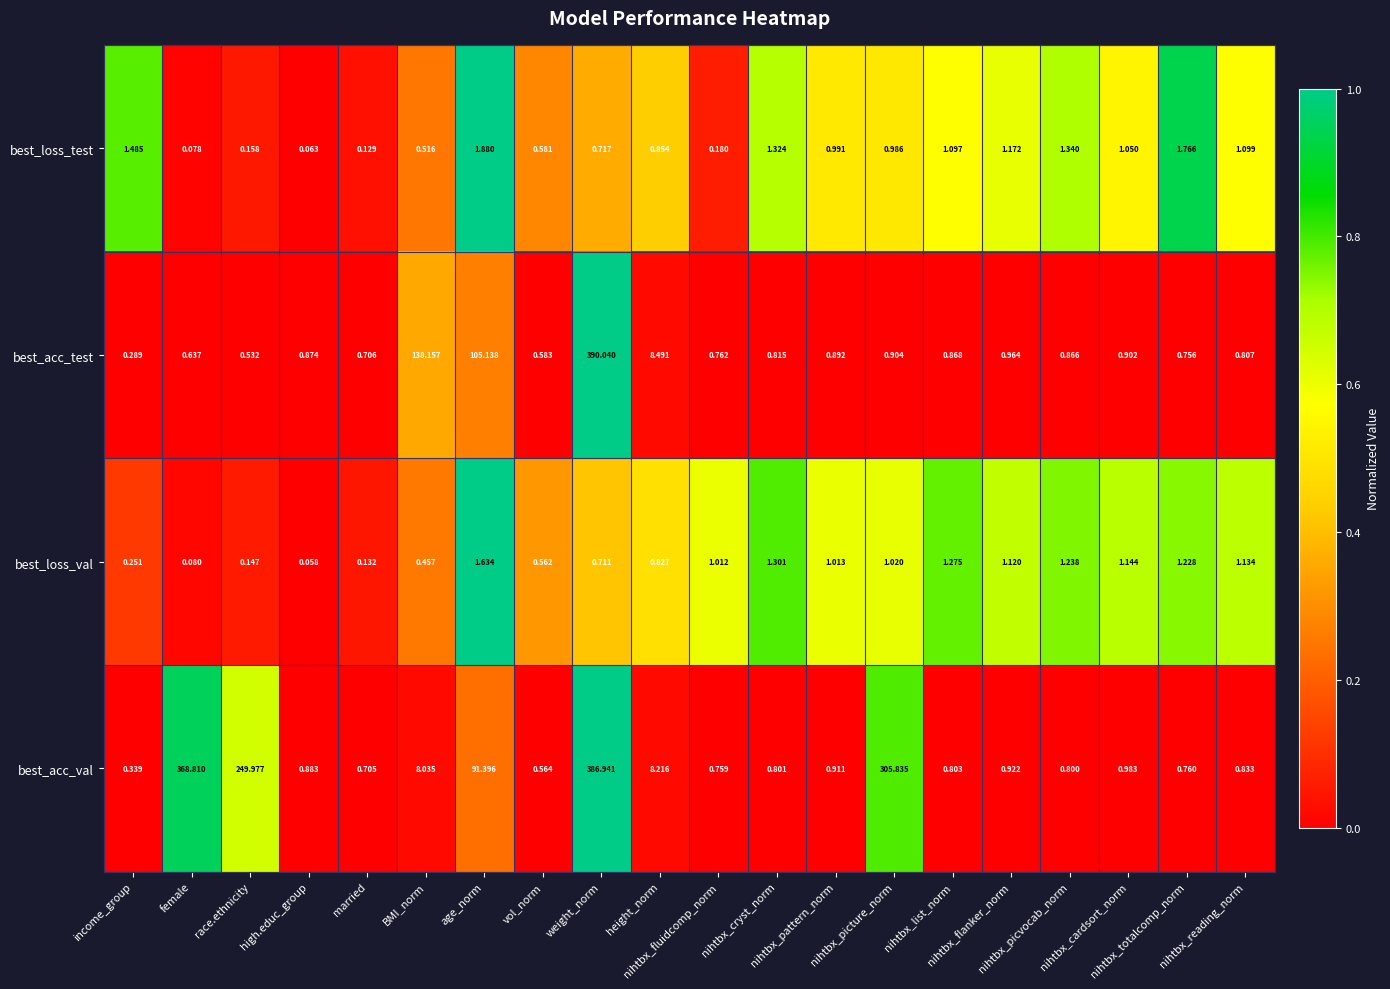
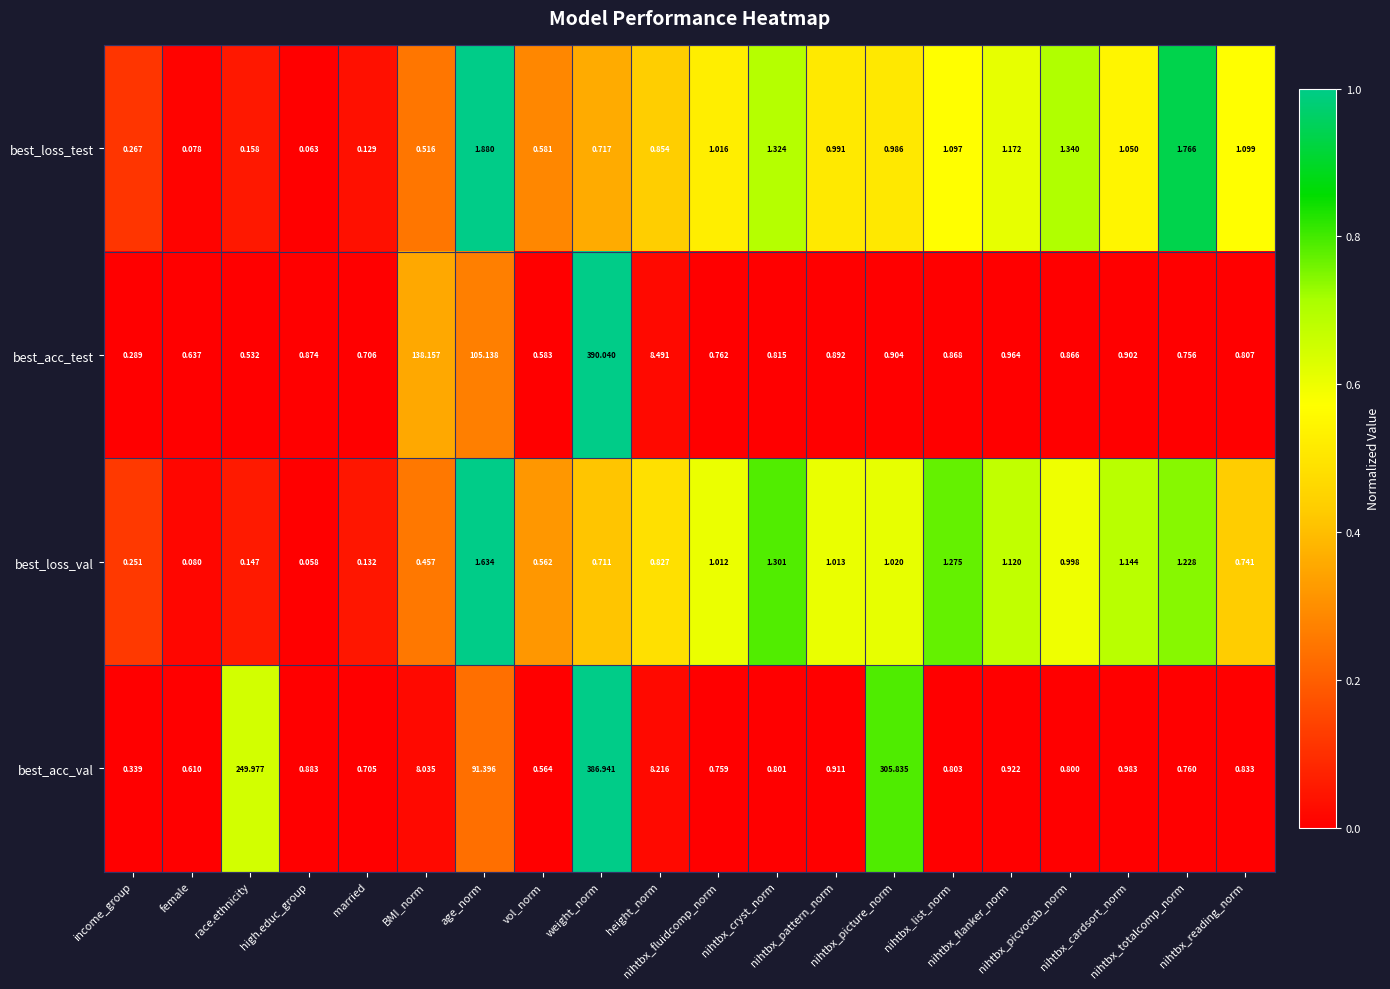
best_loss_test, income_group: 1.485 -> 0.267
best_loss_test, nihtbx_fluidcomp_norm: 0.180 -> 1.016
best_loss_val, nihtbx_picvocab_norm: 1.238 -> 0.998
best_loss_val, nihtbx_reading_norm: 1.134 -> 0.741
best_acc_val, female: 368.810 -> 0.610
